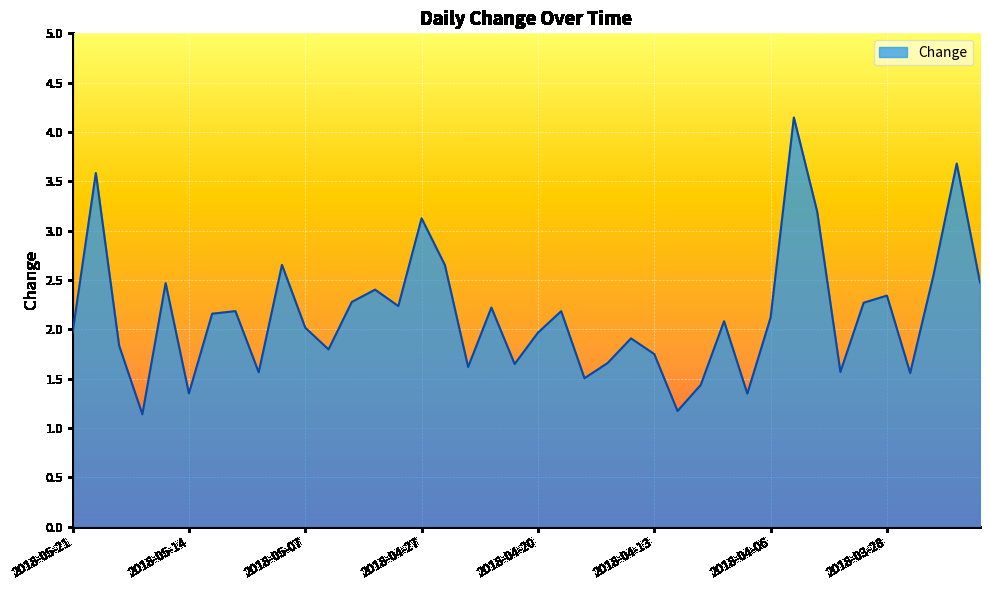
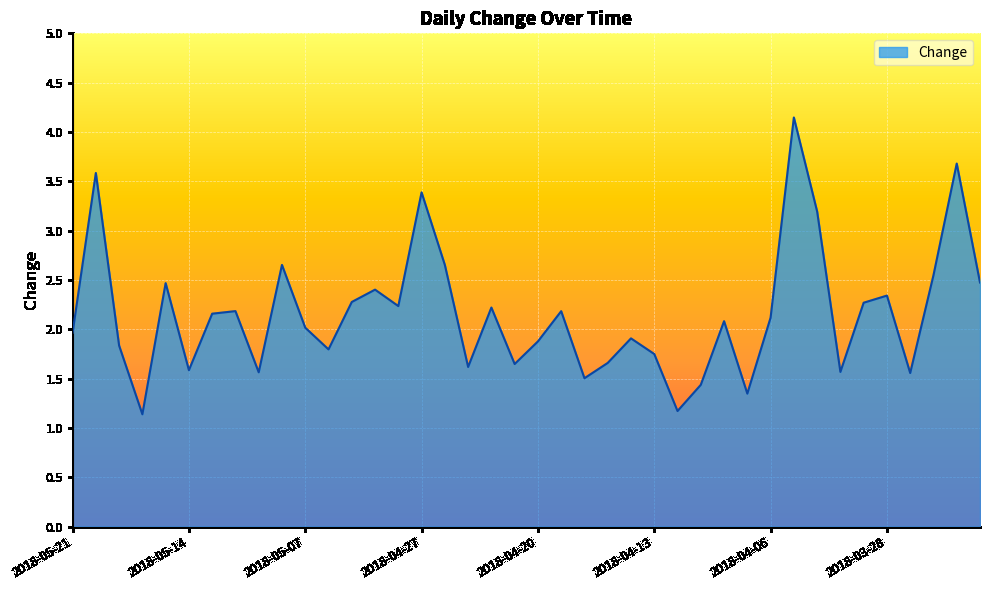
2018-05-14: 1.4 -> 1.6
2018-04-27: 3.1 -> 3.4
2018-04-20: 2.0 -> 1.9
